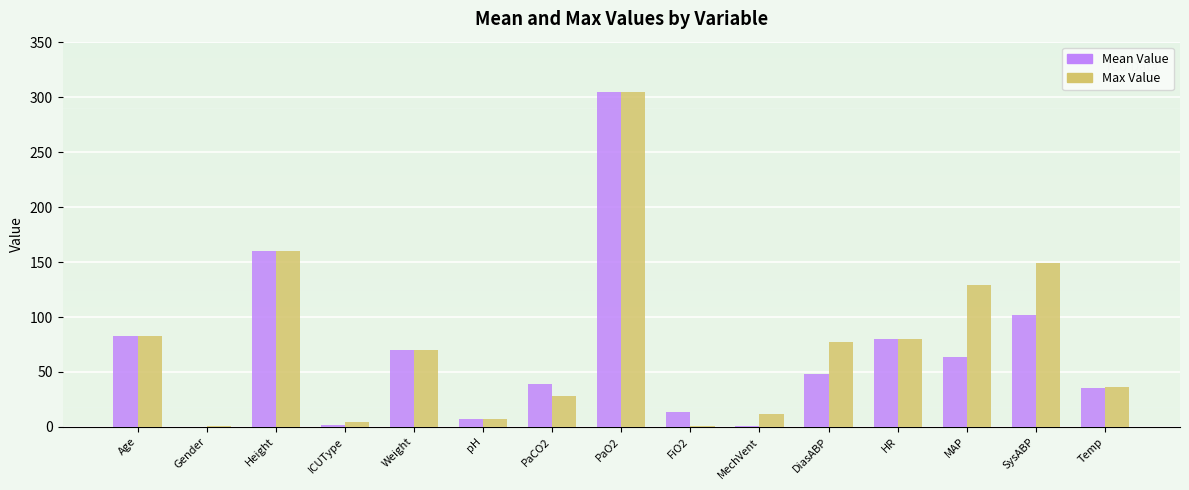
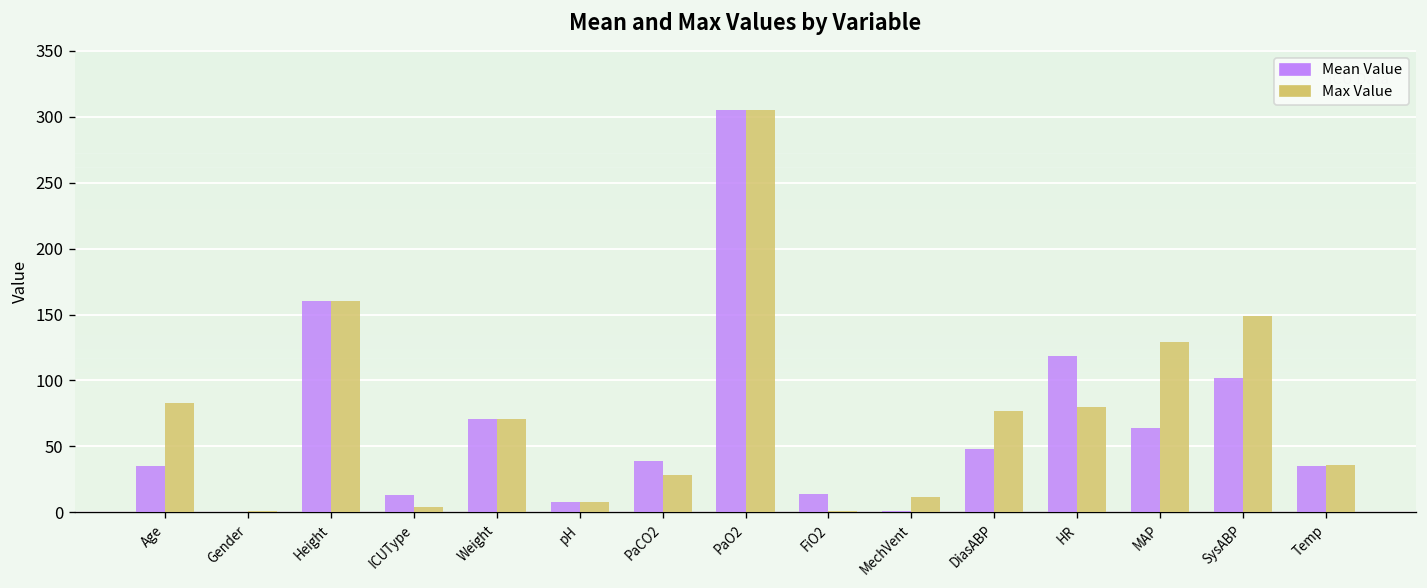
Mean Value, Age: 83 -> 35
Mean Value, ICUType: 2 -> 13
Mean Value, HR: 80 -> 119
